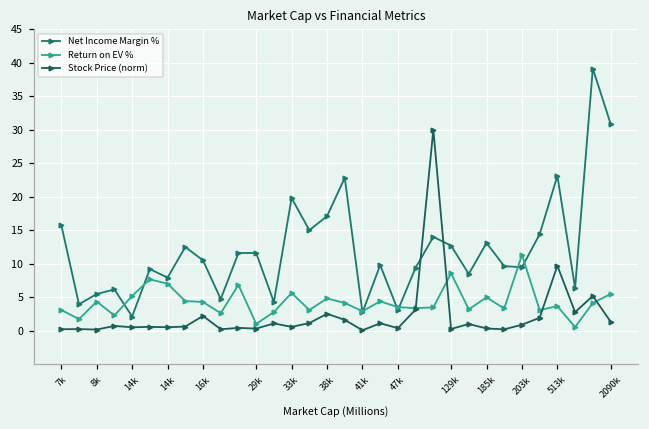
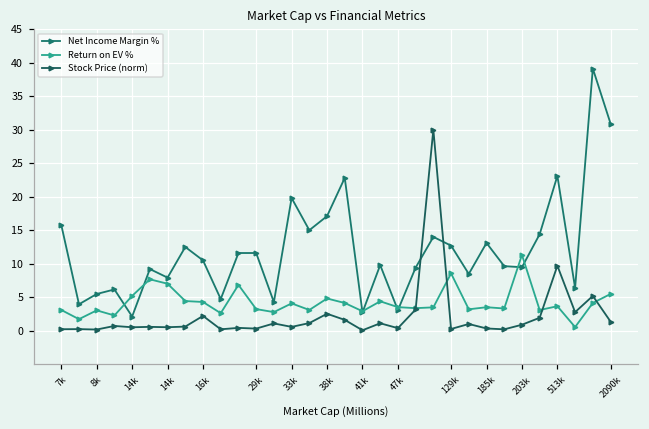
Return on EV %, 8k: 4 -> 3
Return on EV %, 29k: 1 -> 3
Return on EV %, 33k: 6 -> 4
Return on EV %, 185k: 5 -> 4
